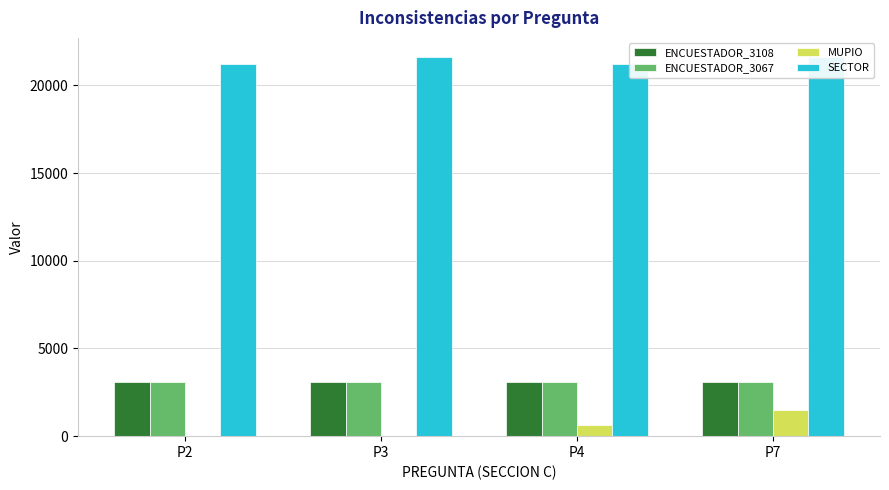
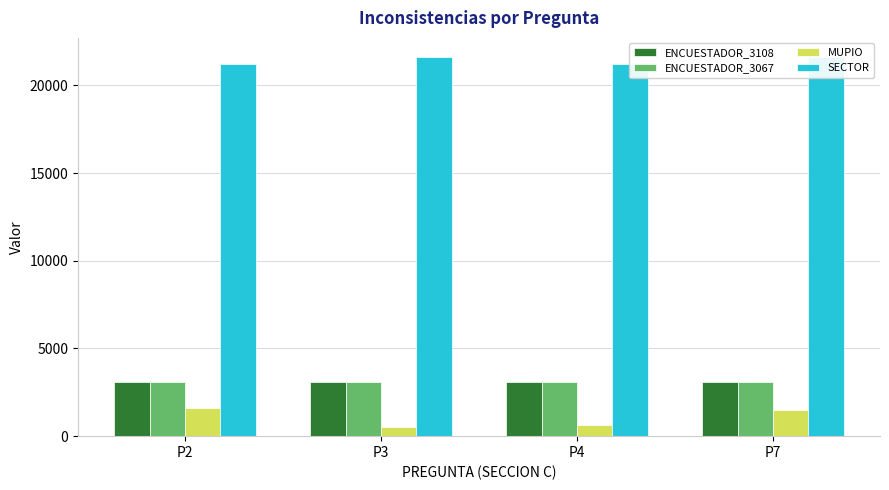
MUPIO, P2: 0 -> 1600
MUPIO, P3: 0 -> 500
